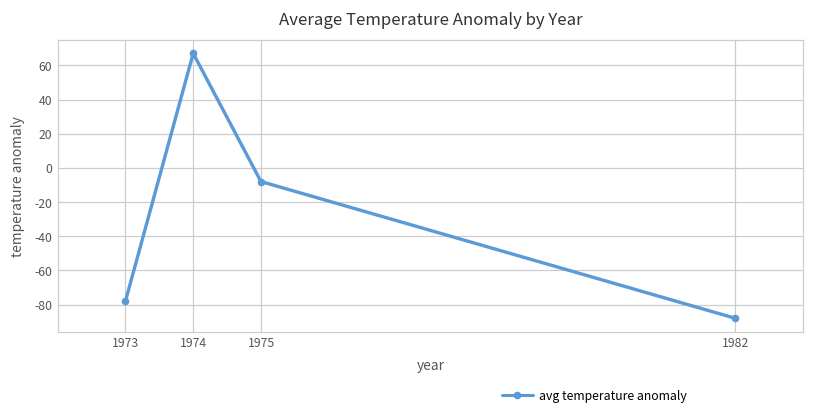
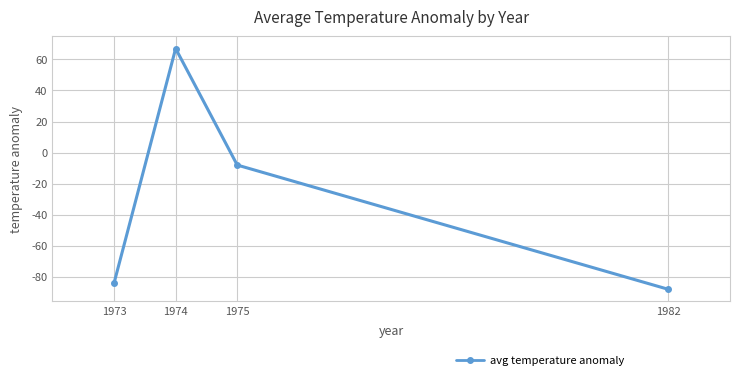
1973: -78 -> -84
